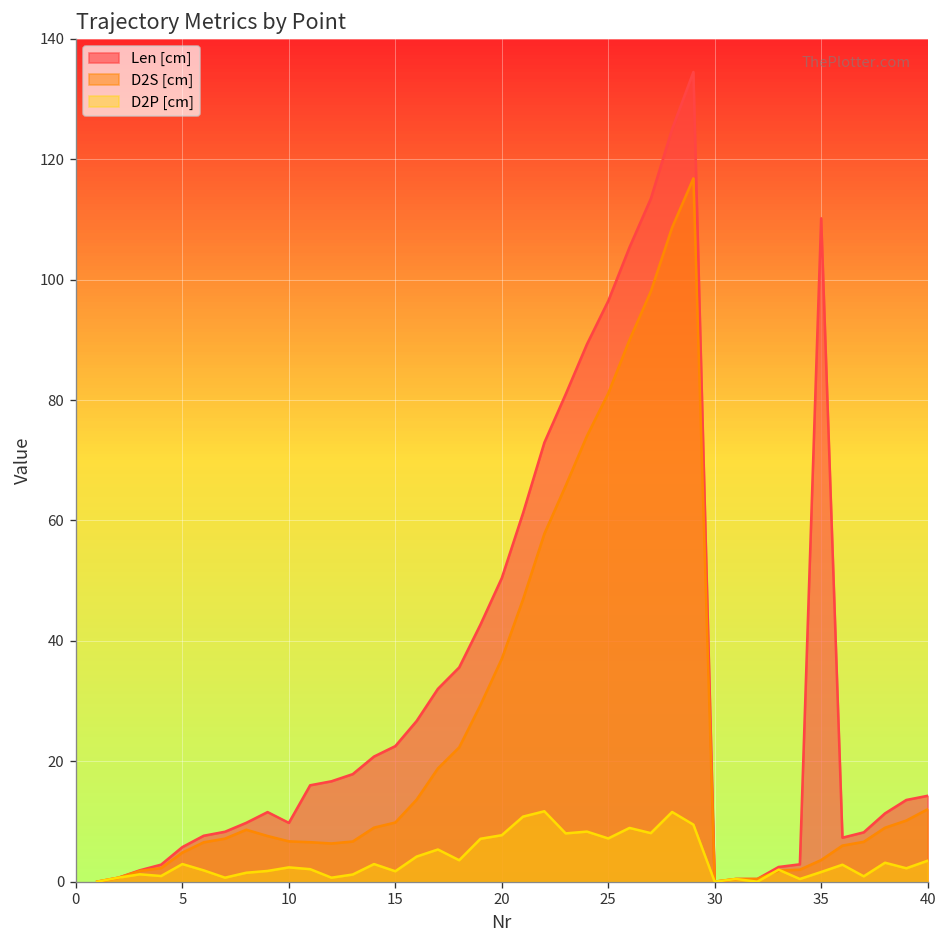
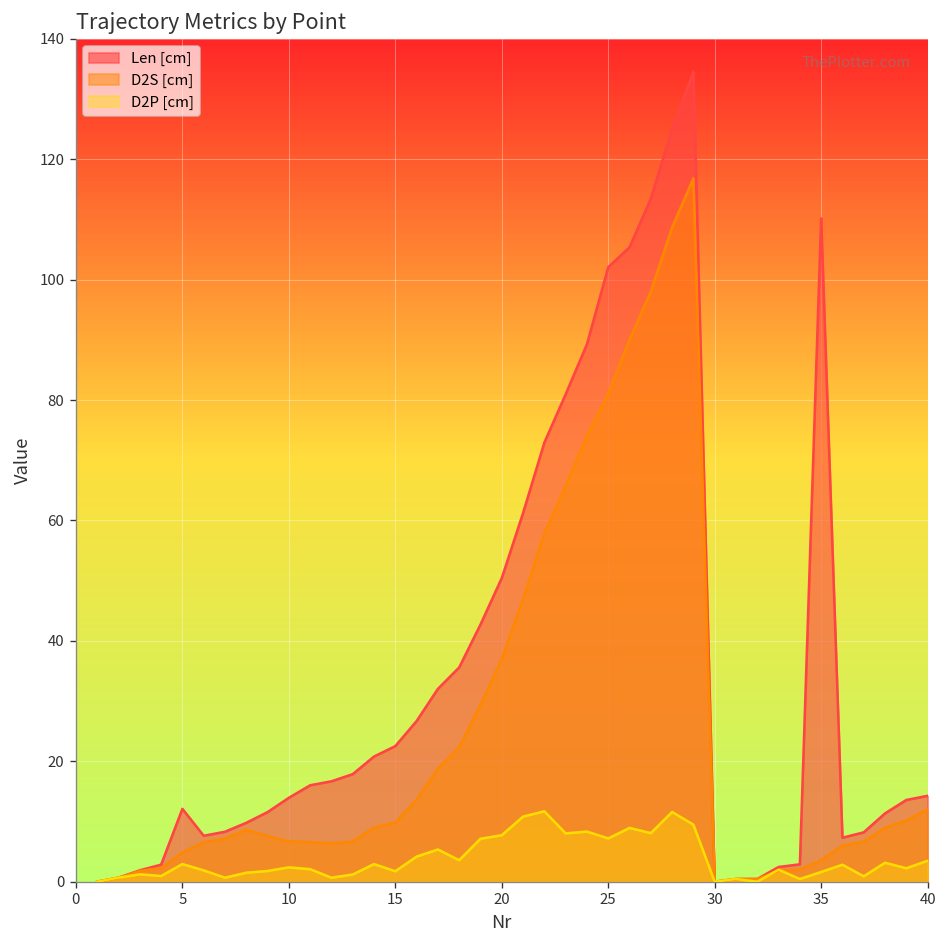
Len [cm], 5: 6 -> 12
Len [cm], 10: 10 -> 14
Len [cm], 25: 96 -> 102
